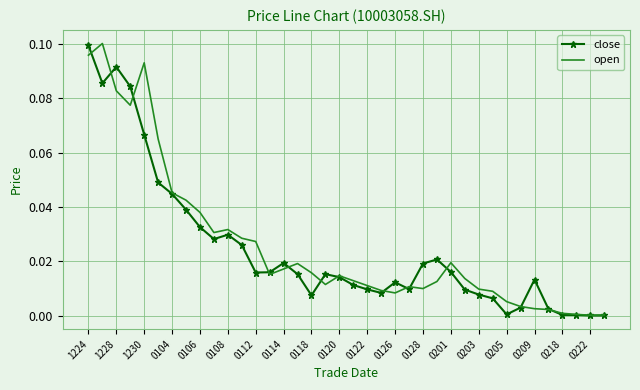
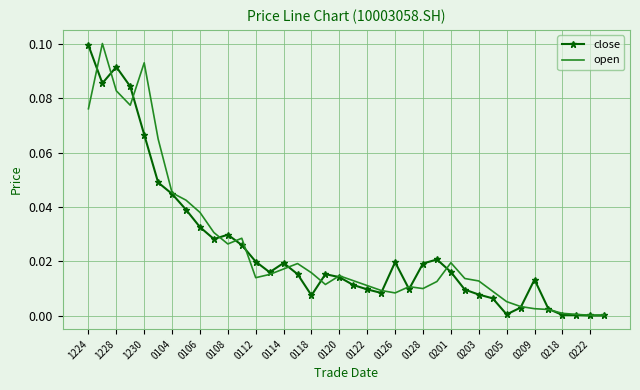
open, 1224: 0.096 -> 0.076
open, 0108: 0.032 -> 0.026
close, 0112: 0.016 -> 0.020
open, 0112: 0.027 -> 0.014
close, 0126: 0.012 -> 0.020
open, 0203: 0.010 -> 0.013
